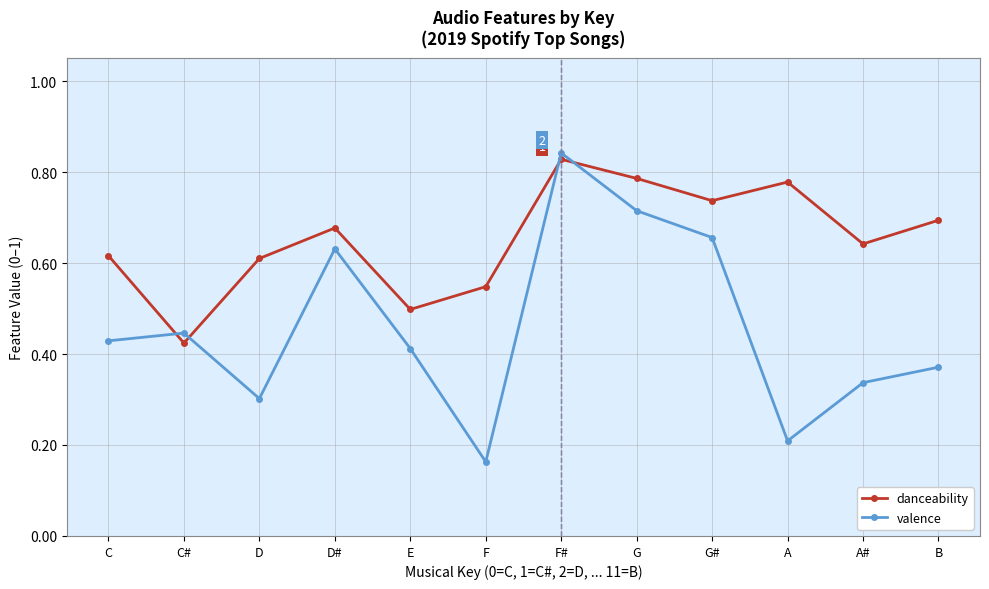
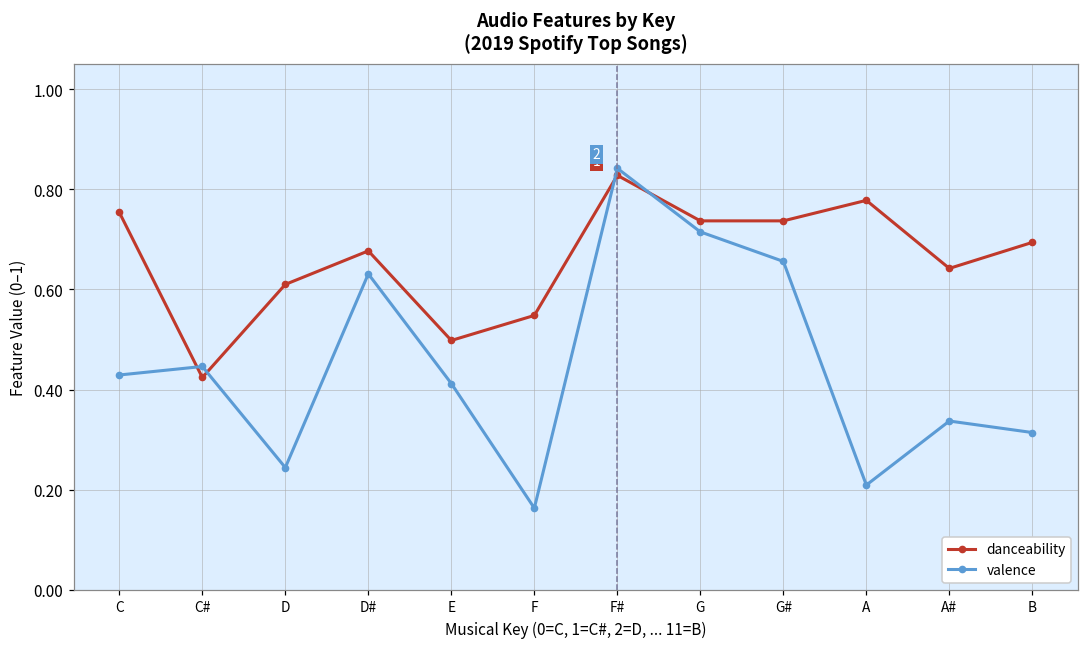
danceability, C: 0.62 -> 0.75
valence, D: 0.30 -> 0.24
danceability, G: 0.79 -> 0.74
valence, B: 0.37 -> 0.31
